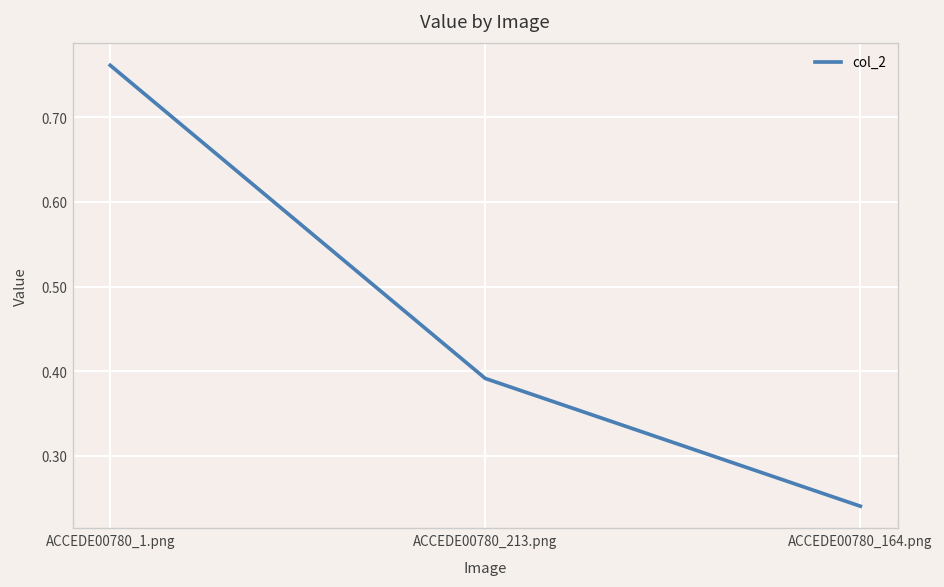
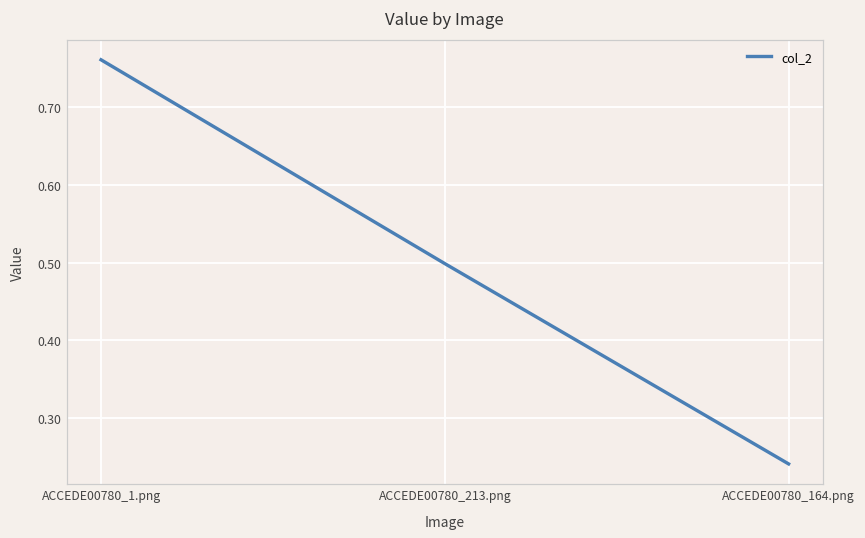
ACCEDE00780_213.png: 0.39 -> 0.50
